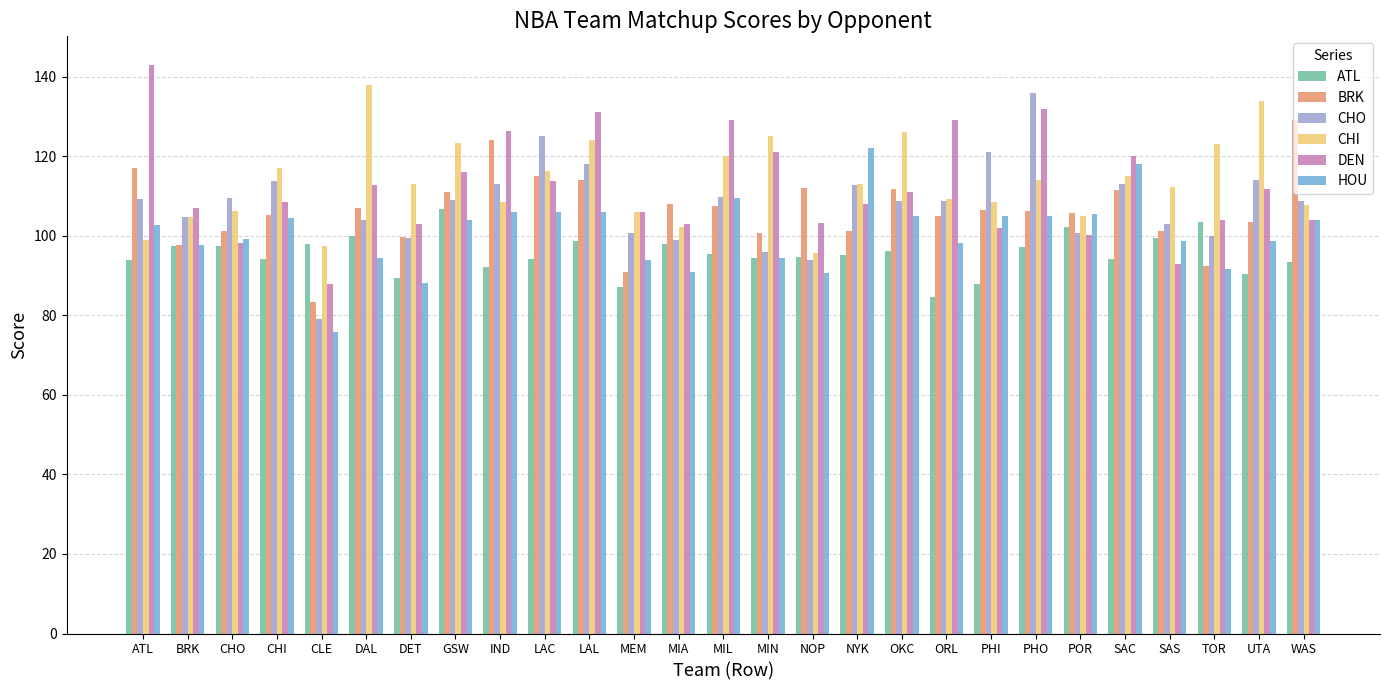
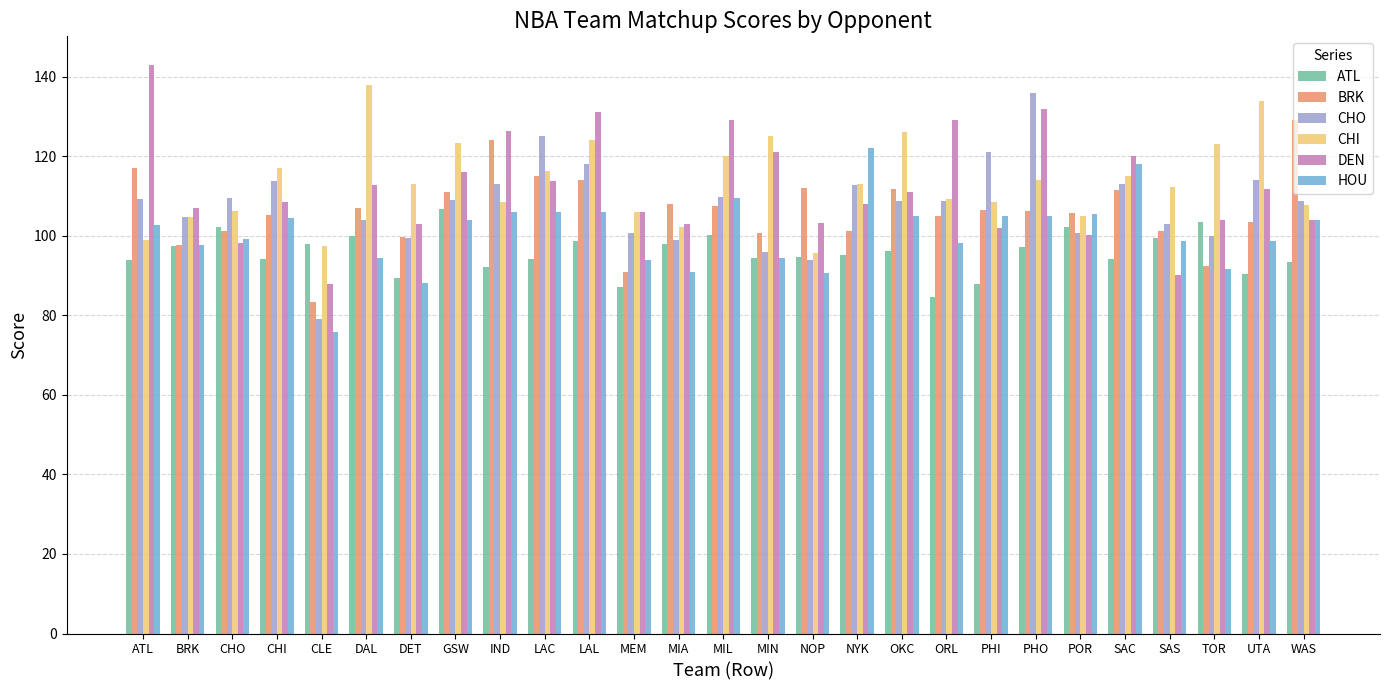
ATL, CHO: 97 -> 102
ATL, MIL: 95 -> 100
DEN, SAS: 93 -> 90
